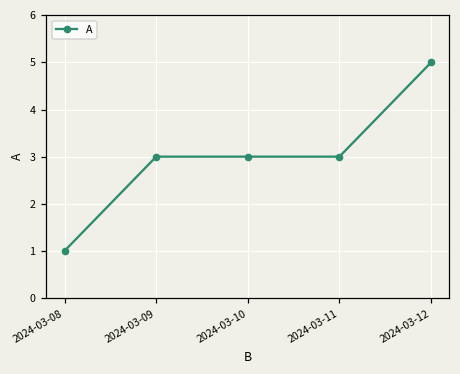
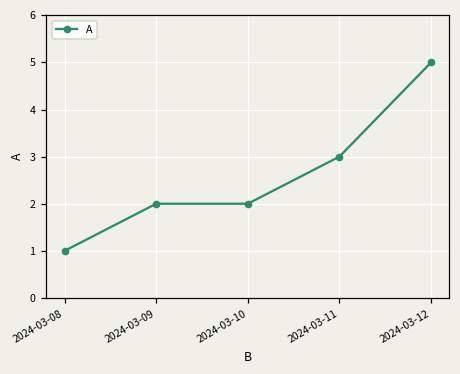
2024-03-09: 3 -> 2
2024-03-10: 3 -> 2
